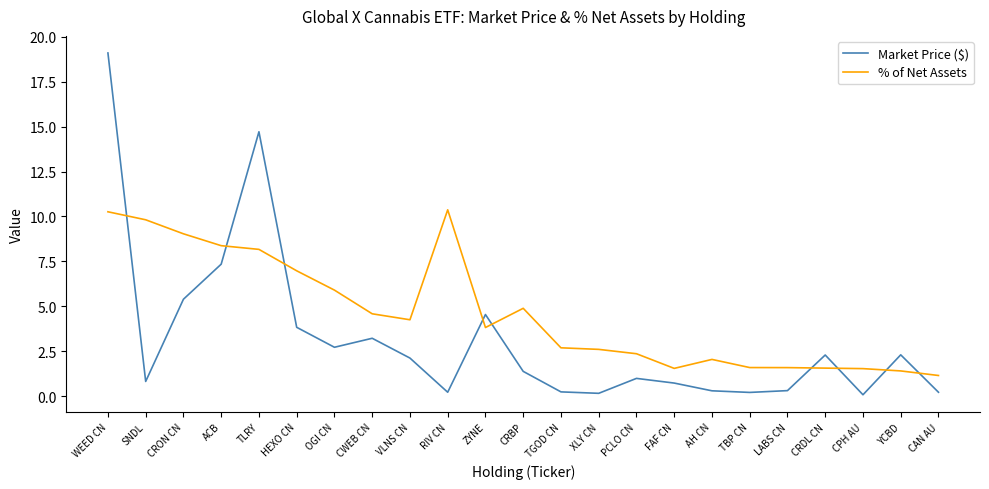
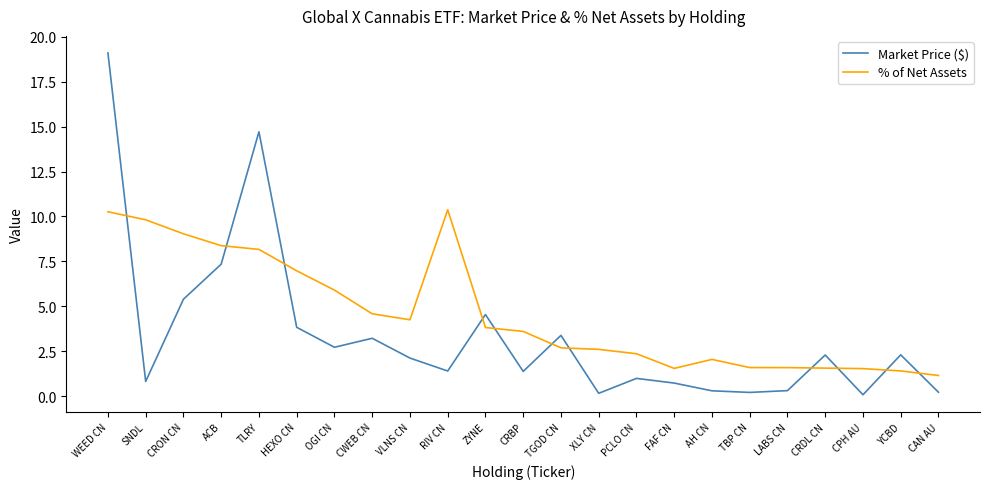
Market Price ($), RIV CN: 0.2 -> 1.4
% of Net Assets, CRBP: 4.9 -> 3.6
Market Price ($), TGOD CN: 0.3 -> 3.4
